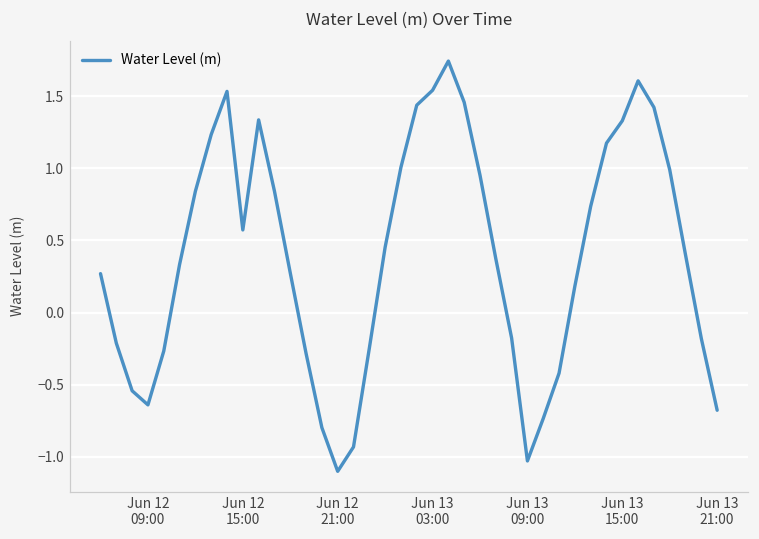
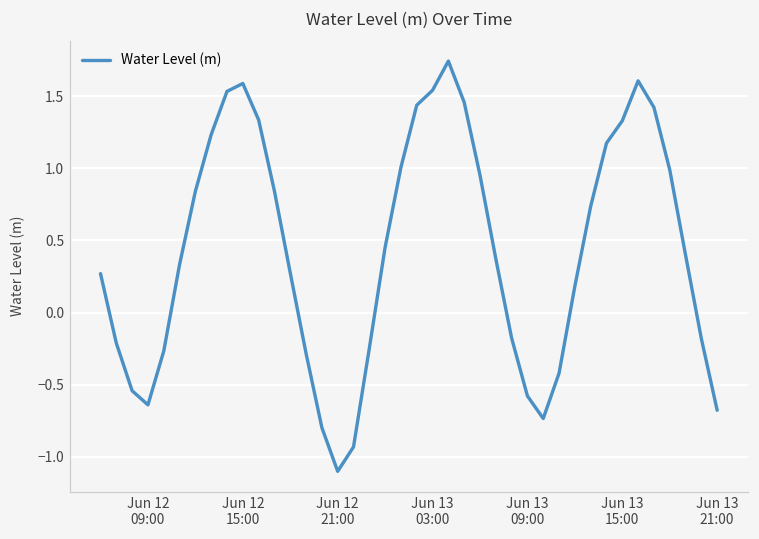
Jun 12 15:00: 0.57 -> 1.59
Jun 13 09:00: -1.03 -> -0.58
